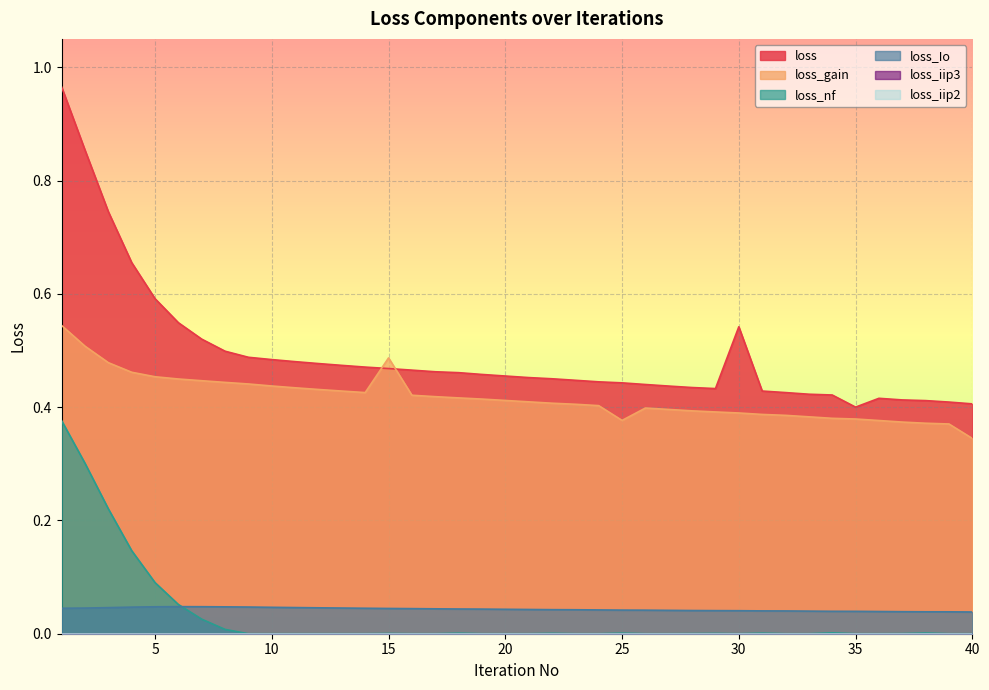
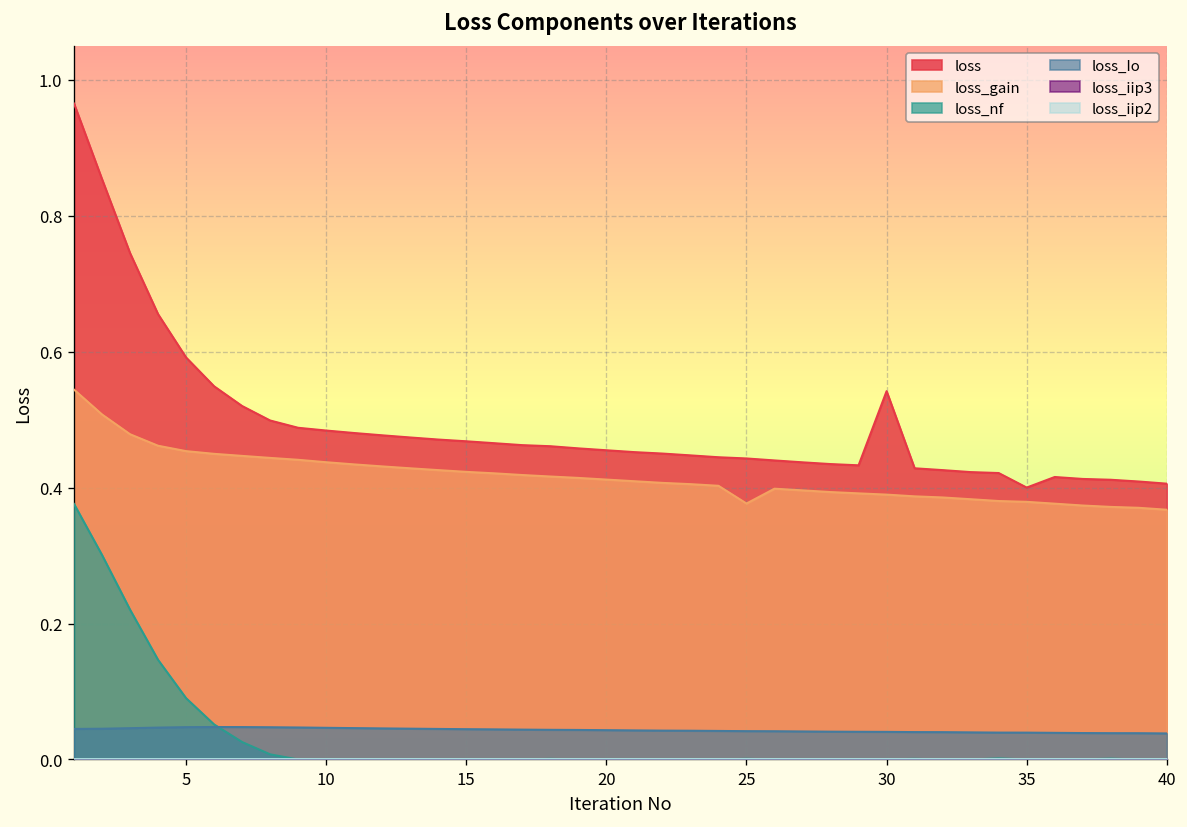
loss_gain, 15: 0.49 -> 0.42
loss_gain, 40: 0.34 -> 0.37
